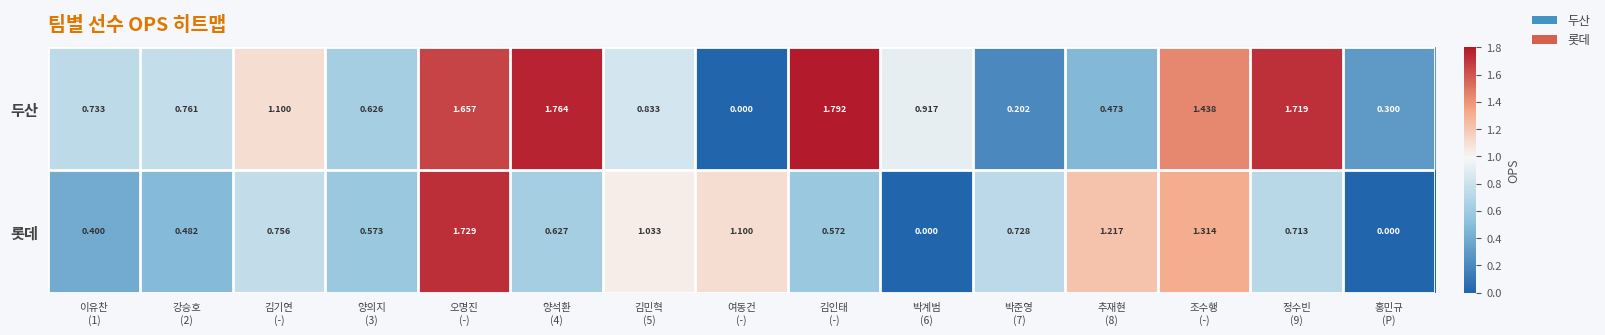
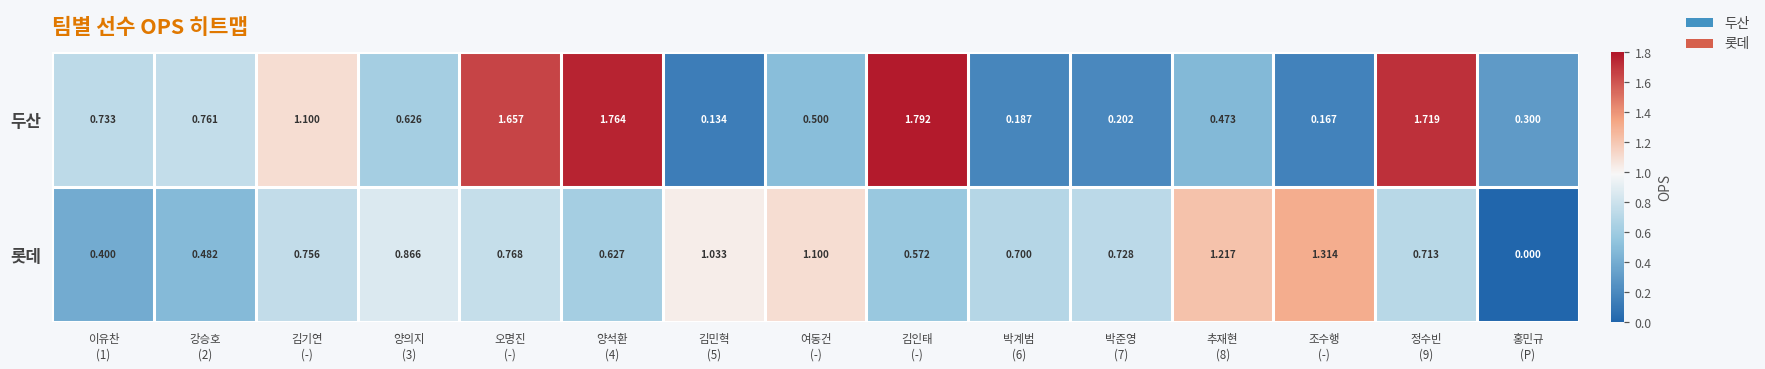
두산, 김민혁 (5): 0.833 -> 0.134
두산, 여동건 (-): 0.000 -> 0.500
두산, 박계범 (6): 0.917 -> 0.187
두산, 조수행 (-): 1.438 -> 0.167
롯데, 양의지 (3): 0.573 -> 0.866
롯데, 오명진 (-): 1.729 -> 0.768
롯데, 박계범 (6): 0.000 -> 0.700
